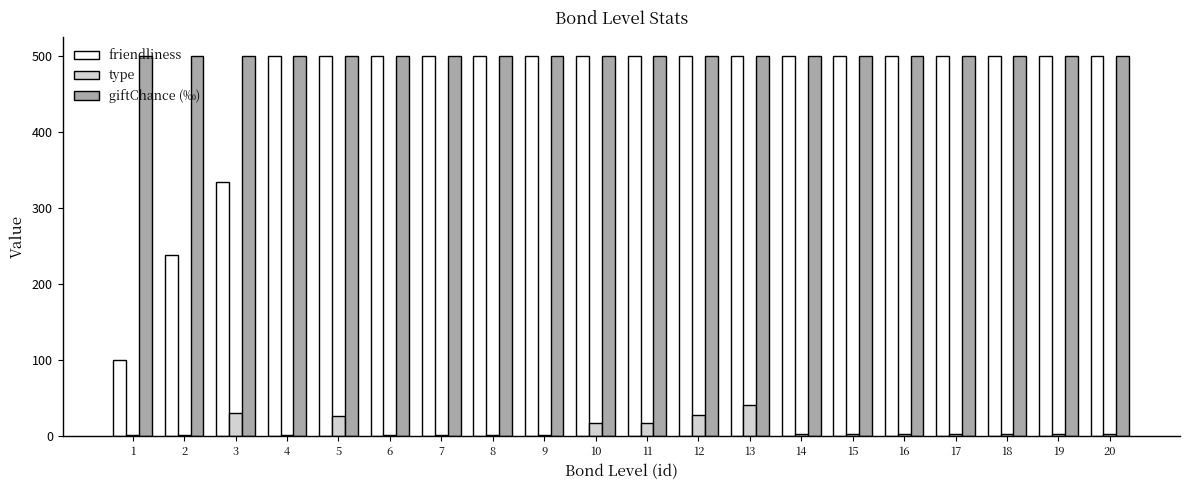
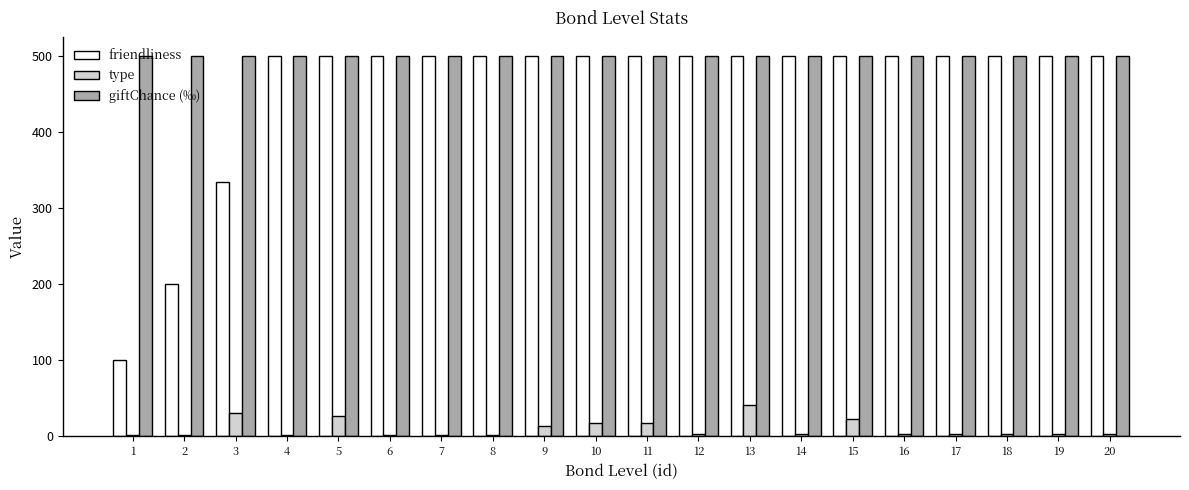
friendliness, 2: 240 -> 200
type, 9: 0 -> 10
type, 12: 30 -> 0
type, 15: 0 -> 20
